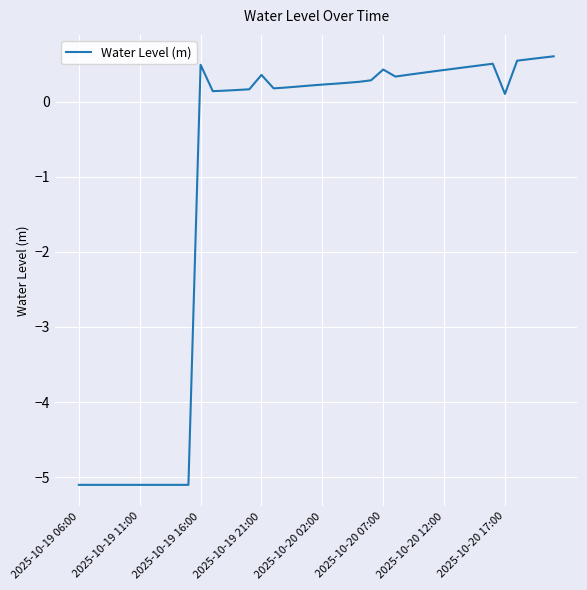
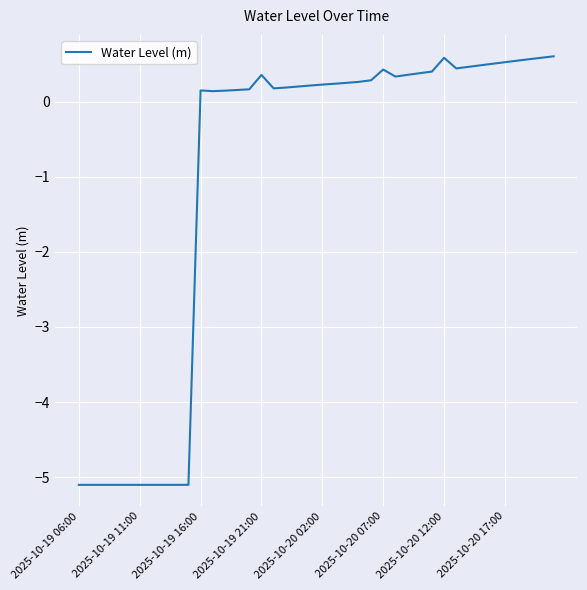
2025-10-19 16:00: 0.5 -> 0.1
2025-10-20 12:00: 0.4 -> 0.6
2025-10-20 17:00: 0.1 -> 0.5
